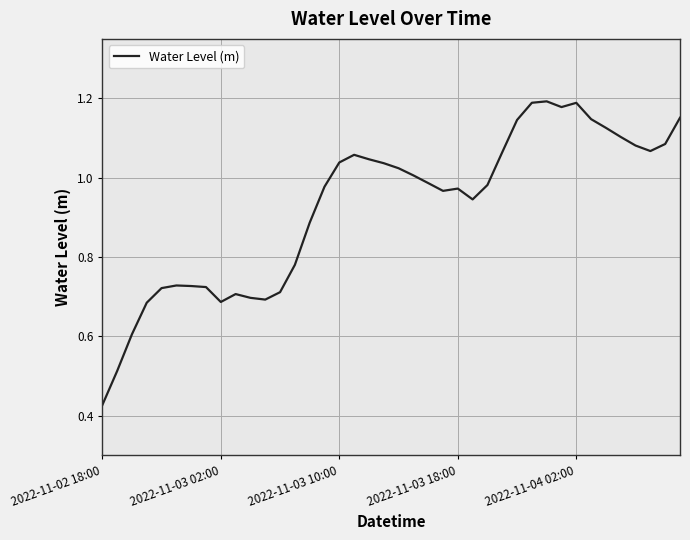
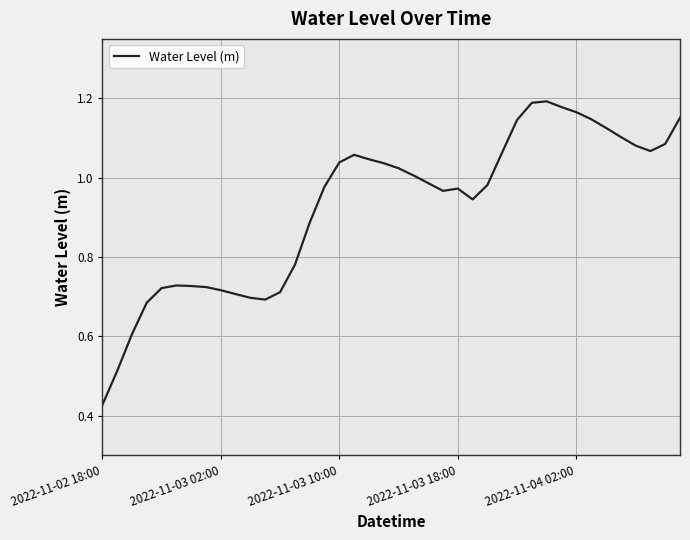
2022-11-03 02:00: 0.69 -> 0.72
2022-11-04 02:00: 1.19 -> 1.17
